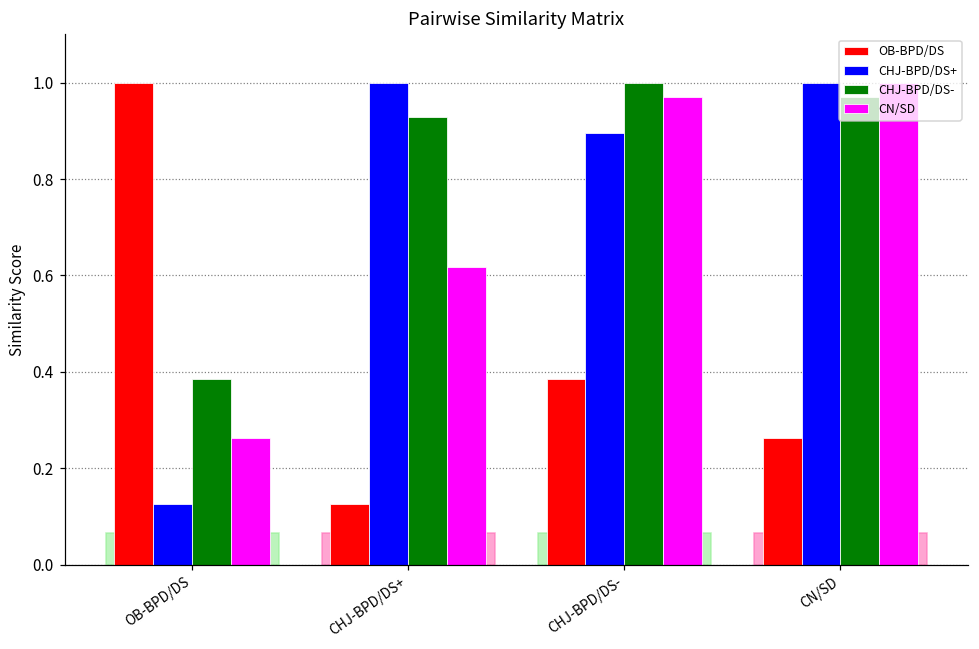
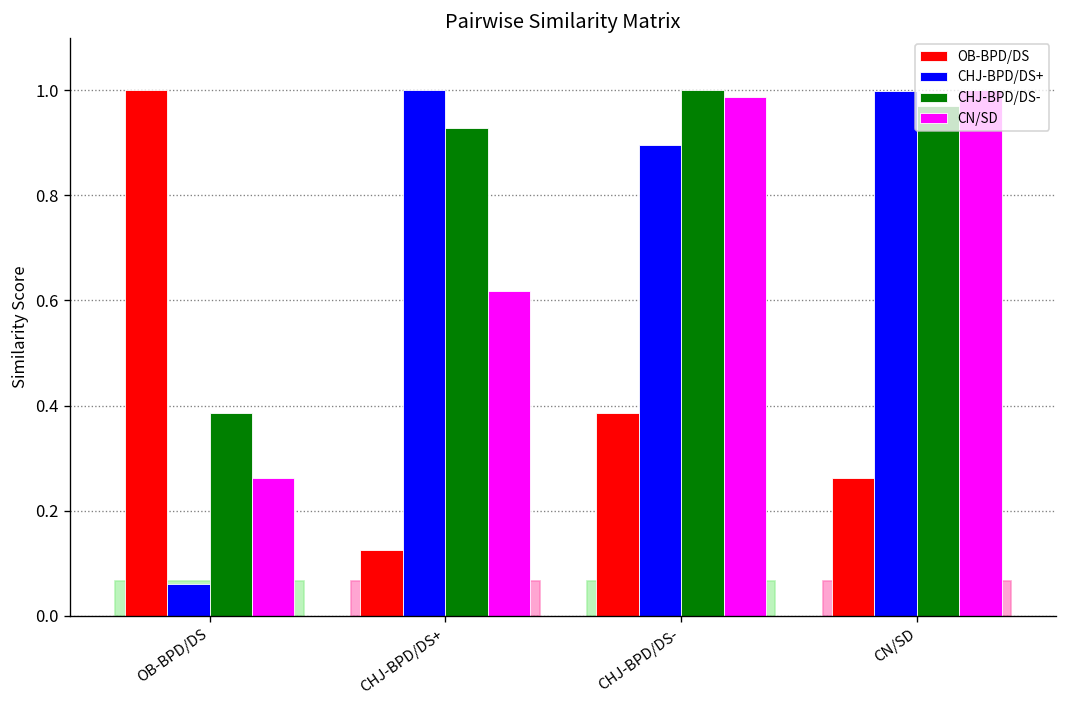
CHJ-BPD/DS+, OB-BPD/DS: 0.13 -> 0.06
CN/SD, CHJ-BPD/DS-: 0.97 -> 0.99
